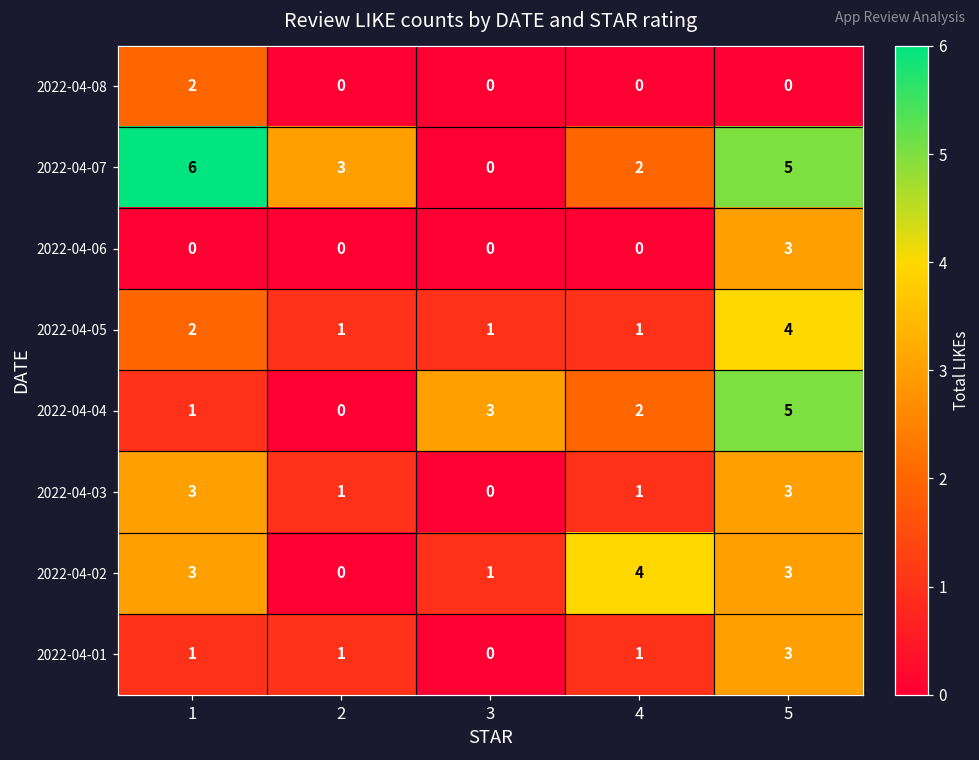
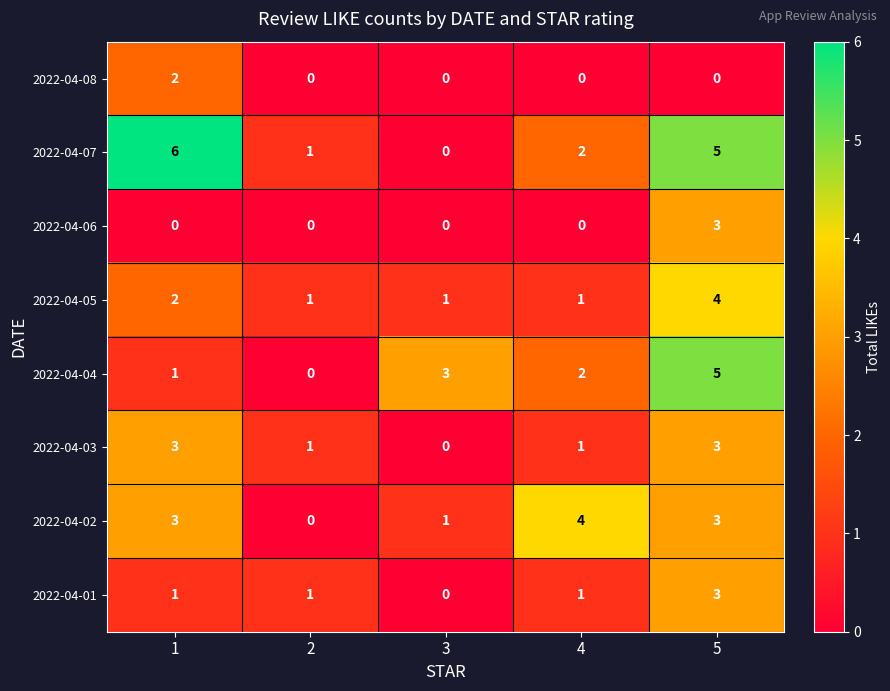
2022-04-07, 2: 3 -> 1
